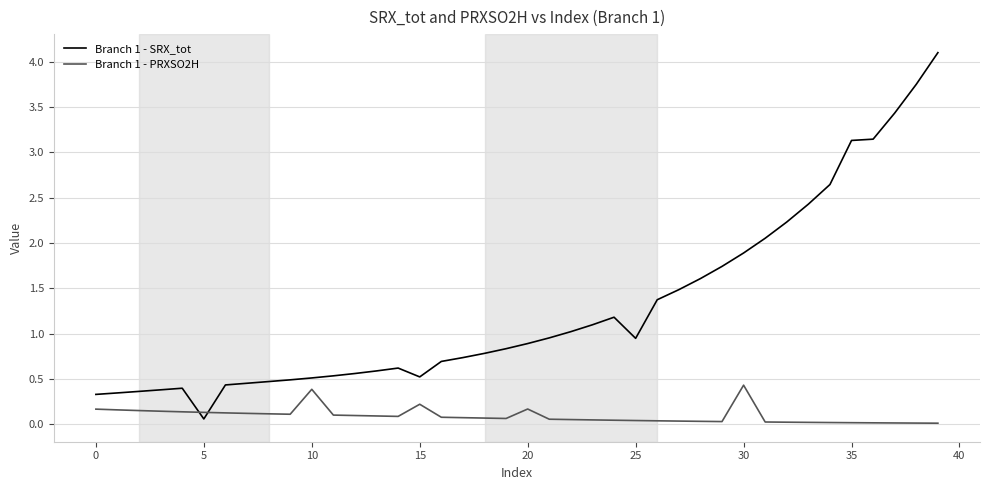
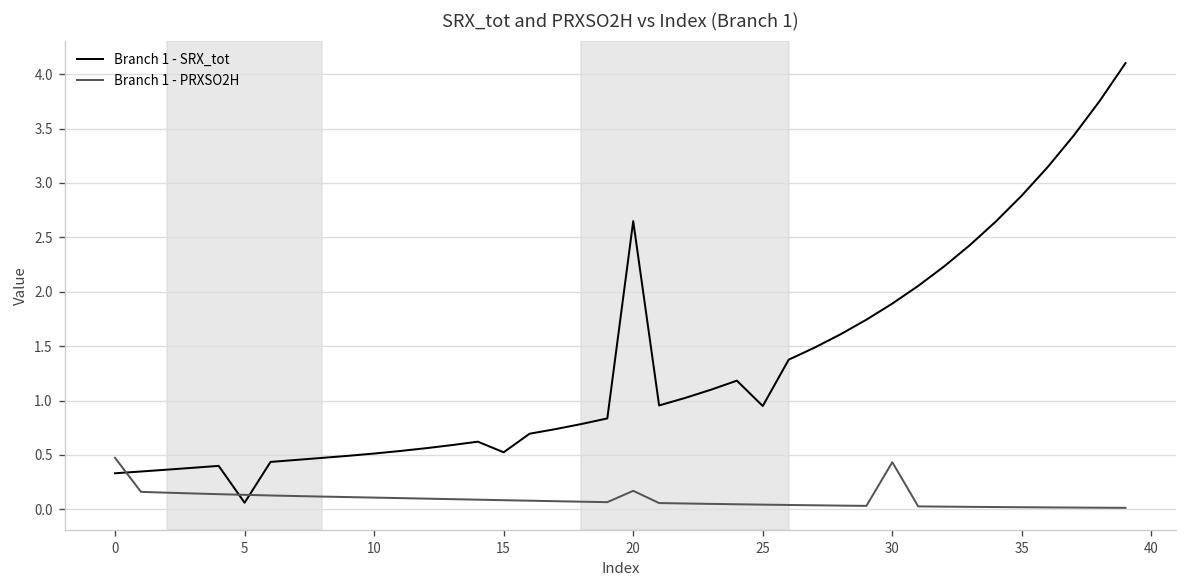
Branch 1 - PRXSO2H, 0: 0.2 -> 0.5
Branch 1 - PRXSO2H, 10: 0.4 -> 0.1
Branch 1 - PRXSO2H, 15: 0.2 -> 0.1
Branch 1 - SRX_tot, 20: 0.9 -> 2.6
Branch 1 - SRX_tot, 35: 3.1 -> 2.9
